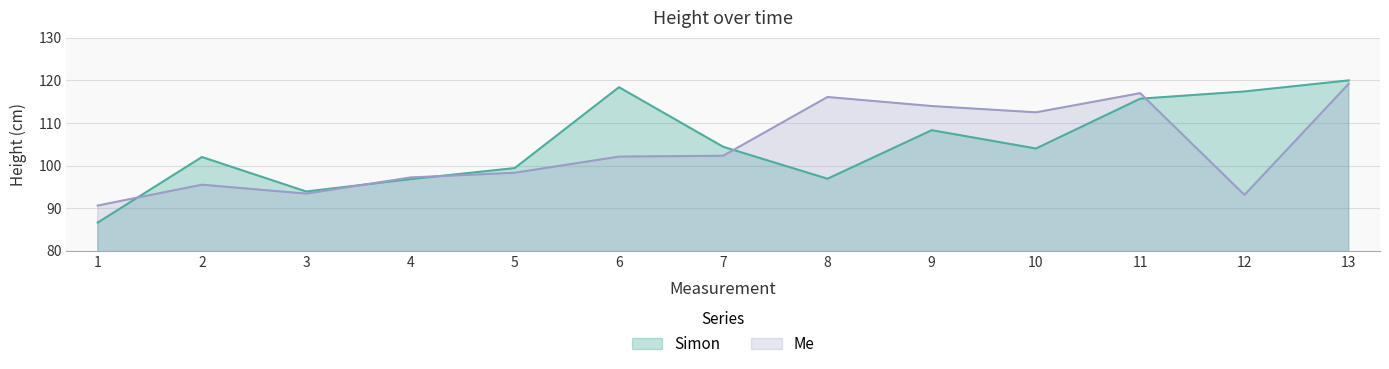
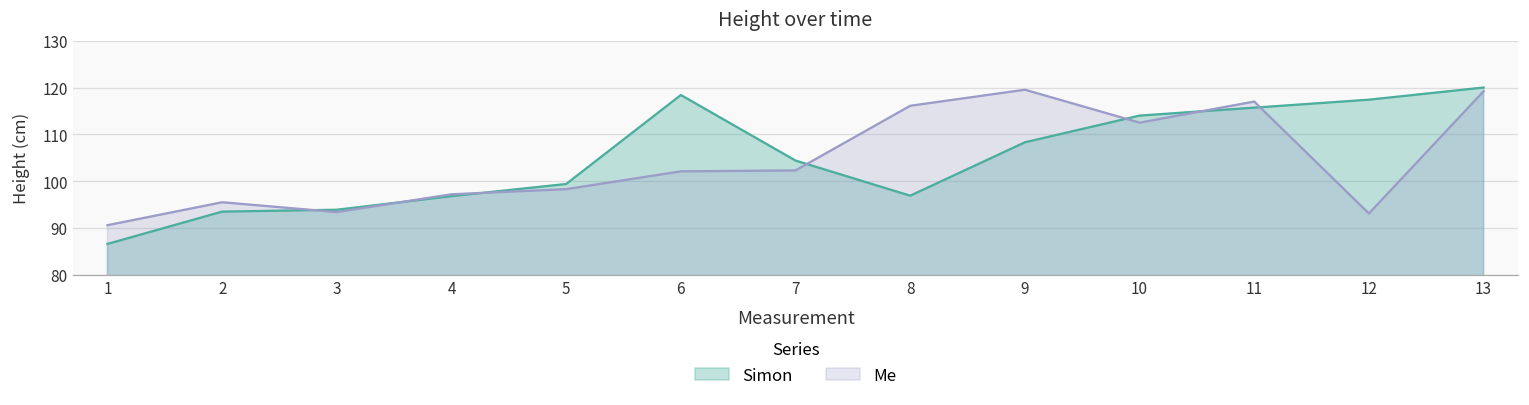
Simon, 2: 102 -> 94
Me, 9: 114 -> 120
Simon, 10: 104 -> 114
